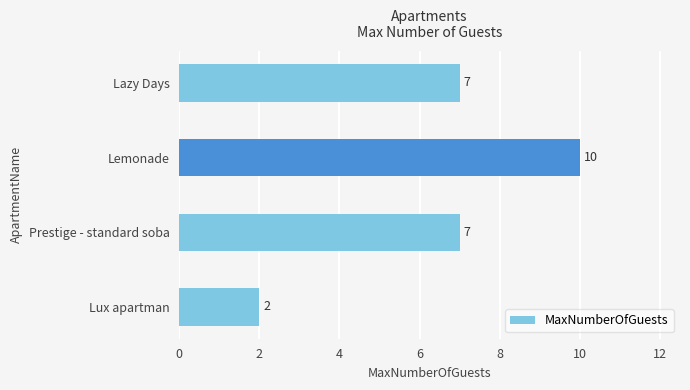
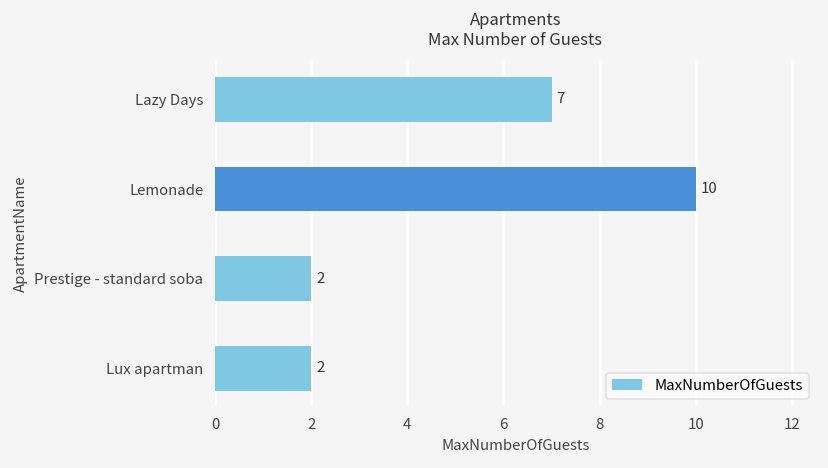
Prestige - standard soba: 7 -> 2
